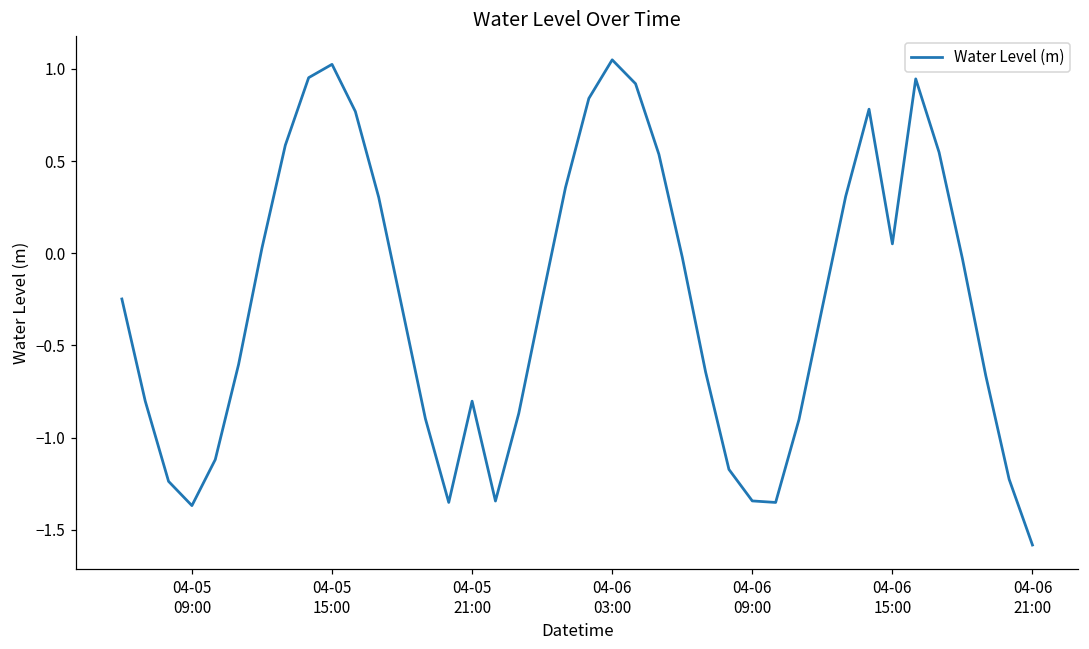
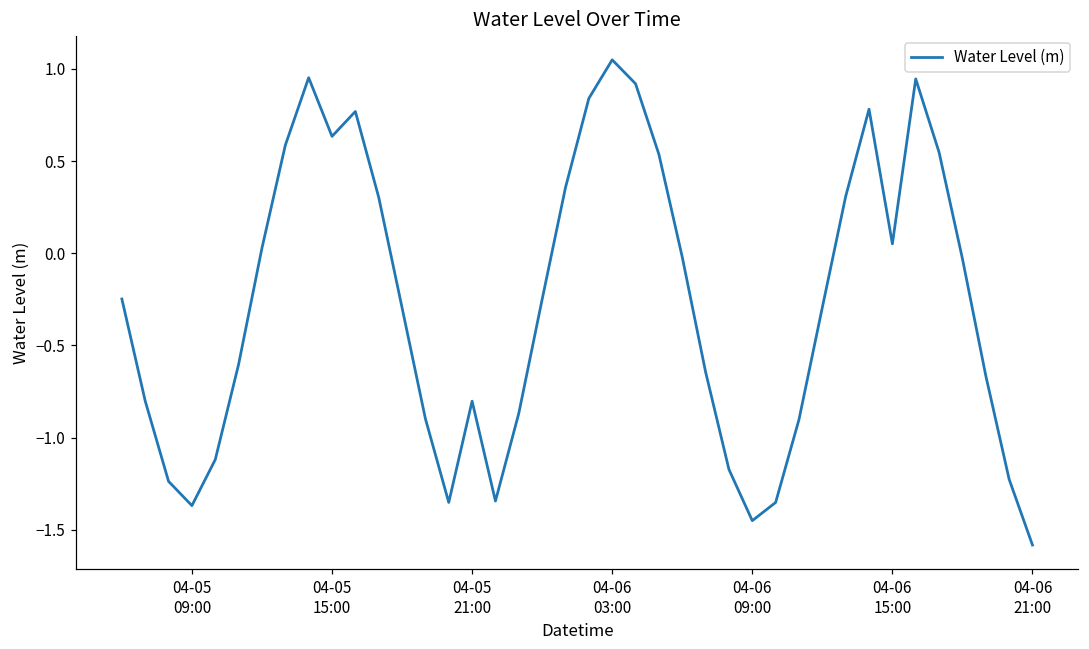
04-05 15:00: 1.02 -> 0.63
04-06 09:00: -1.34 -> -1.45
